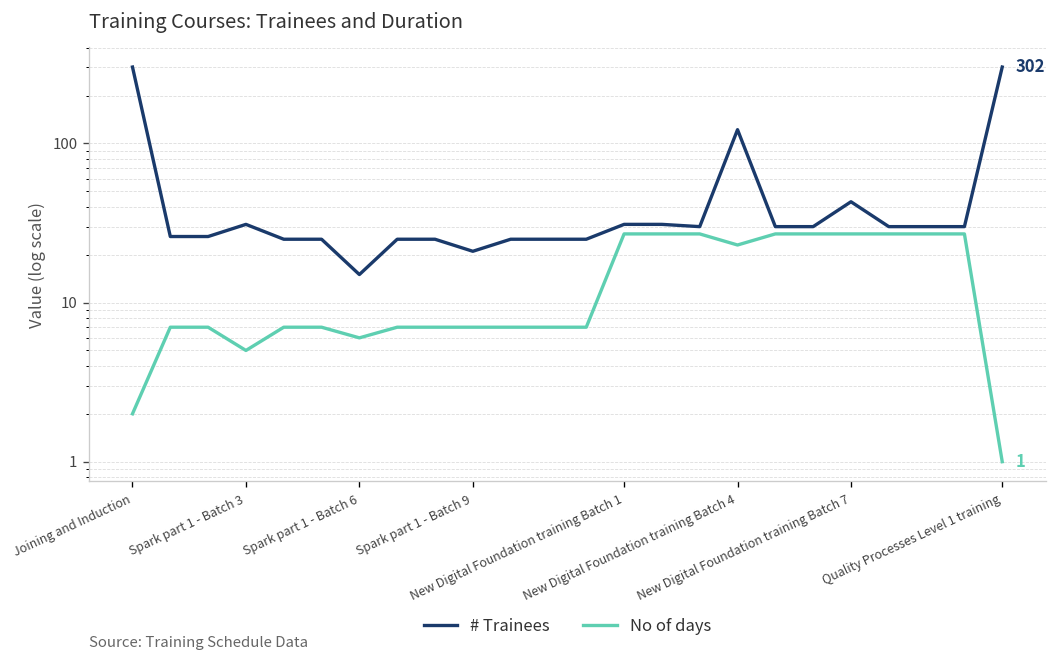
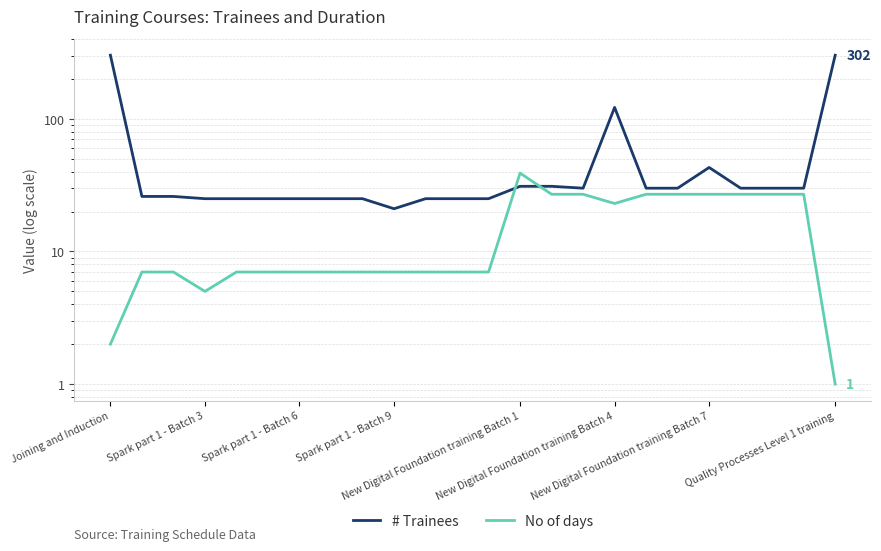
# Trainees, Spark part 1 - Batch 3: 31 -> 25
# Trainees, Spark part 1 - Batch 6: 15 -> 25
No of days, Spark part 1 - Batch 6: 6 -> 7
No of days, New Digital Foundation training Batch 1: 27 -> 39
